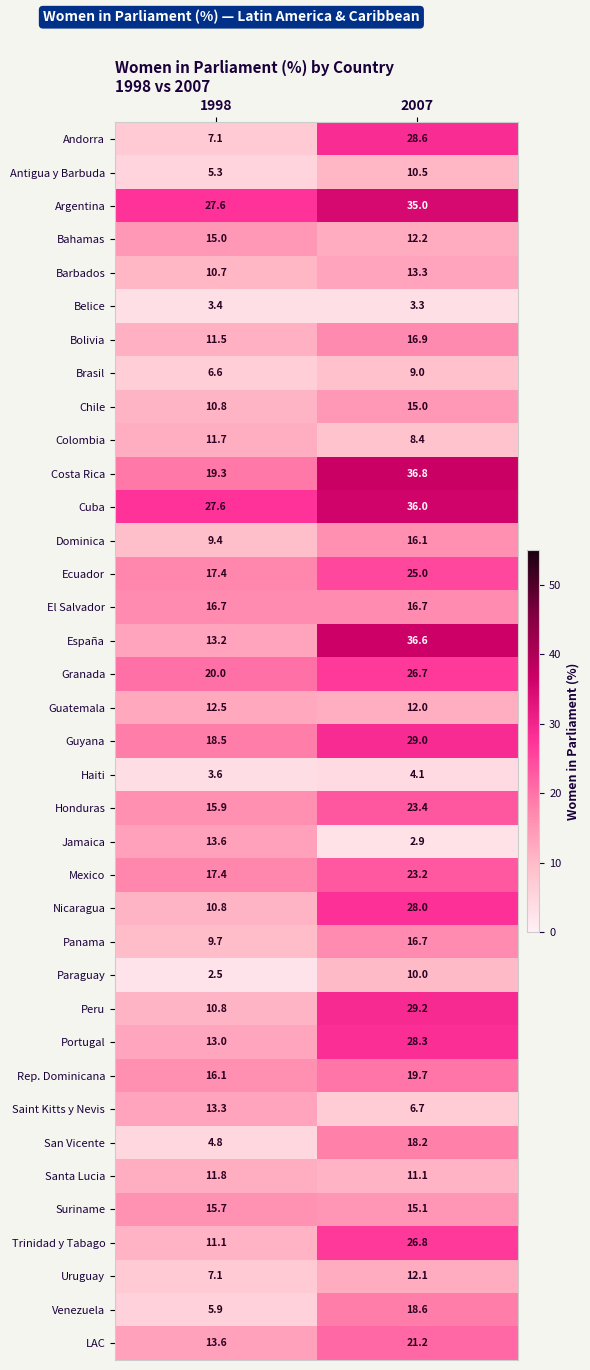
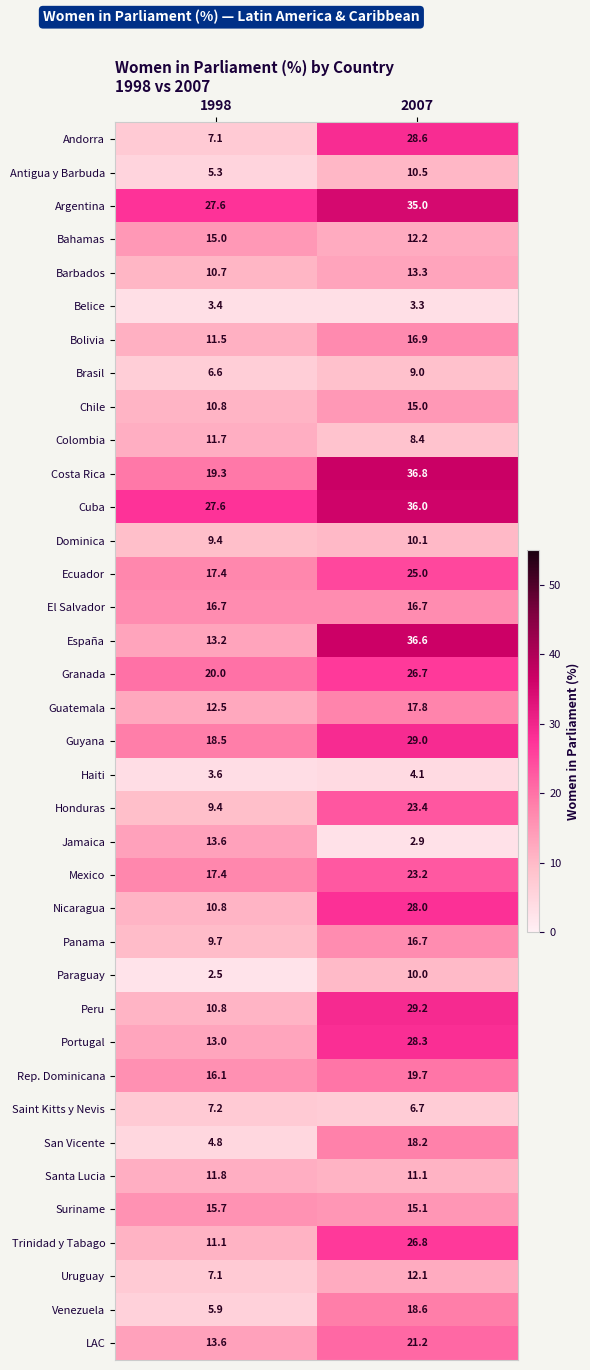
Dominica, 2007: 16.1 -> 10.1
Guatemala, 2007: 12.0 -> 17.8
Honduras, 1998: 15.9 -> 9.4
Saint Kitts y Nevis, 1998: 13.3 -> 7.2
